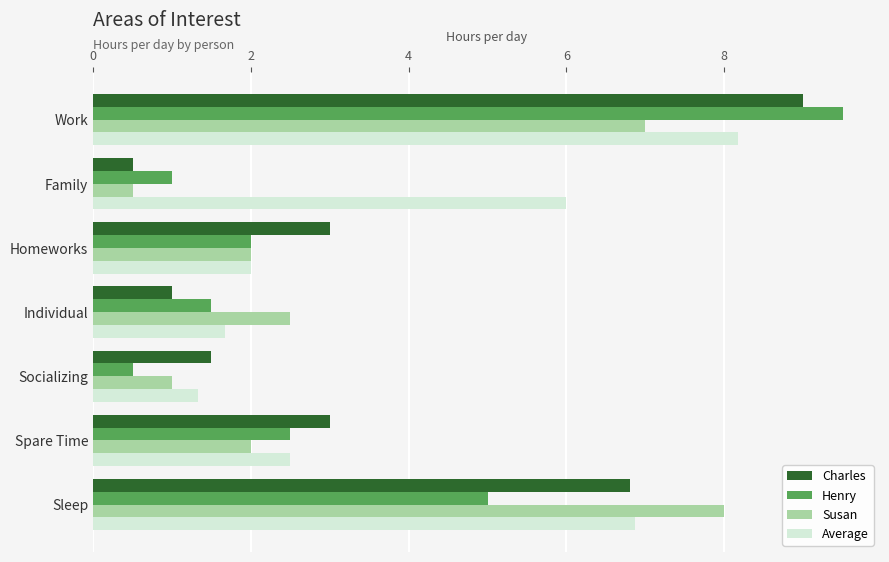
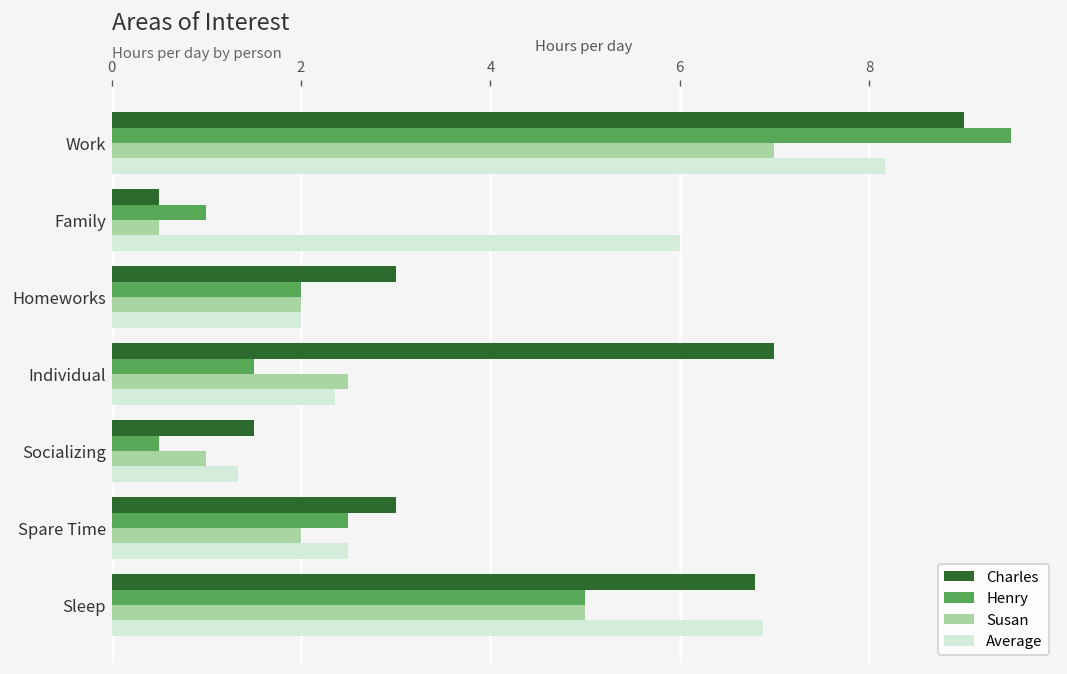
Charles, Individual: 1 -> 7
Average, Individual: 1.7 -> 2.4
Susan, Sleep: 8 -> 5
